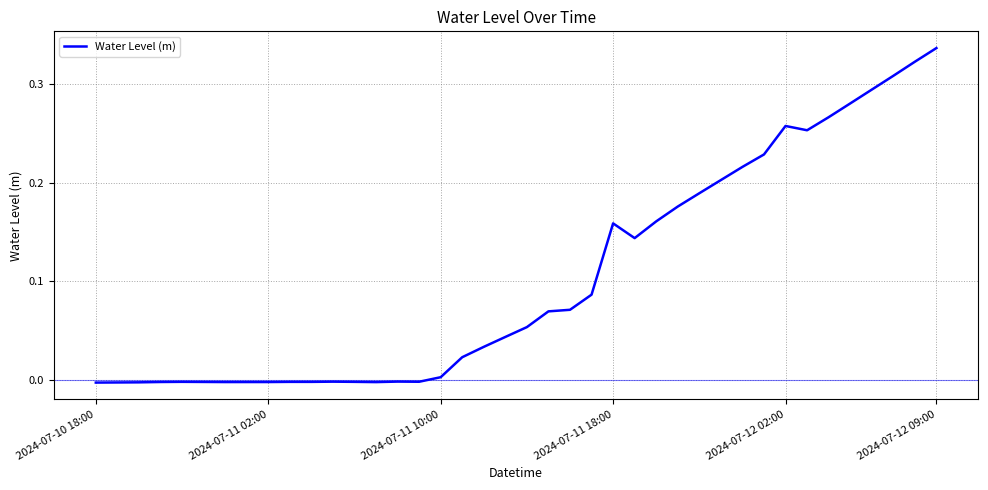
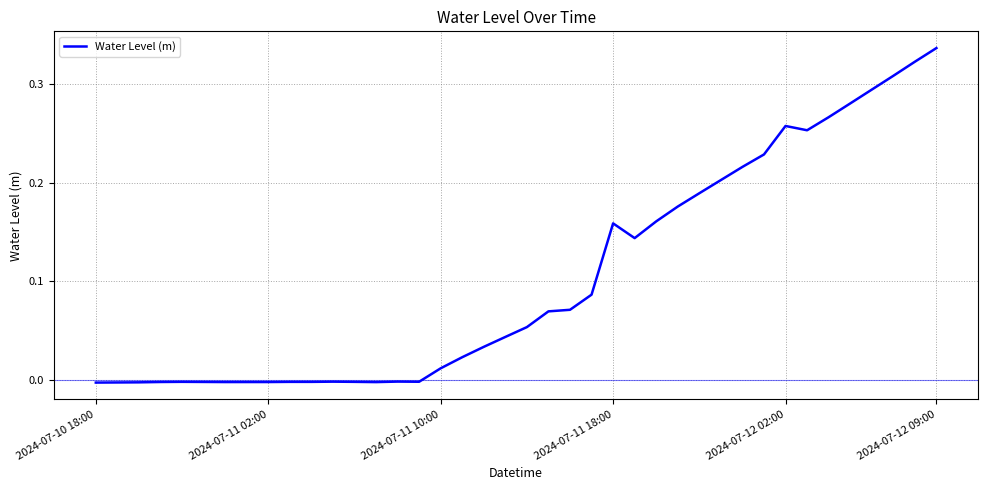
2024-07-11 10:00: 0.00 -> 0.01
